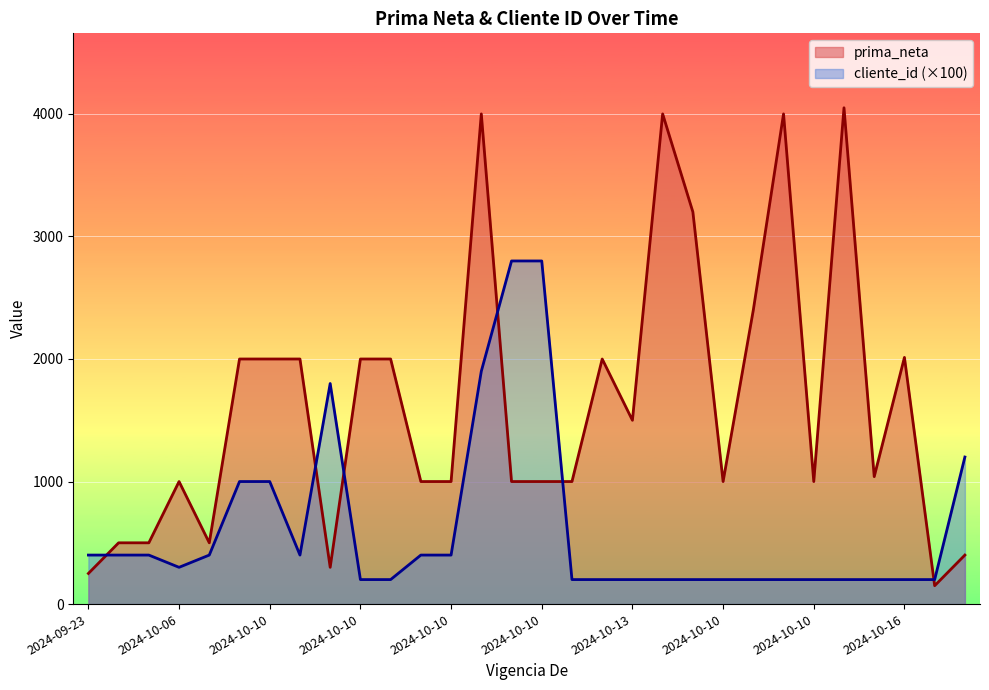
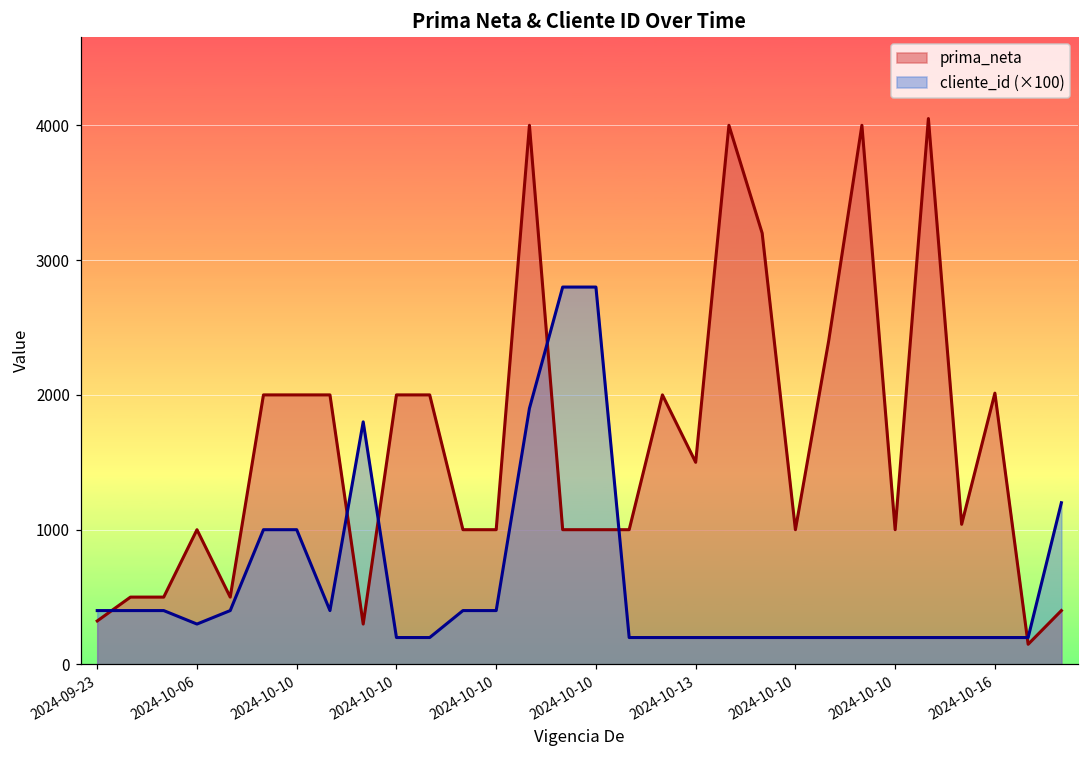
prima_neta, 2024-09-23: 250 -> 320
